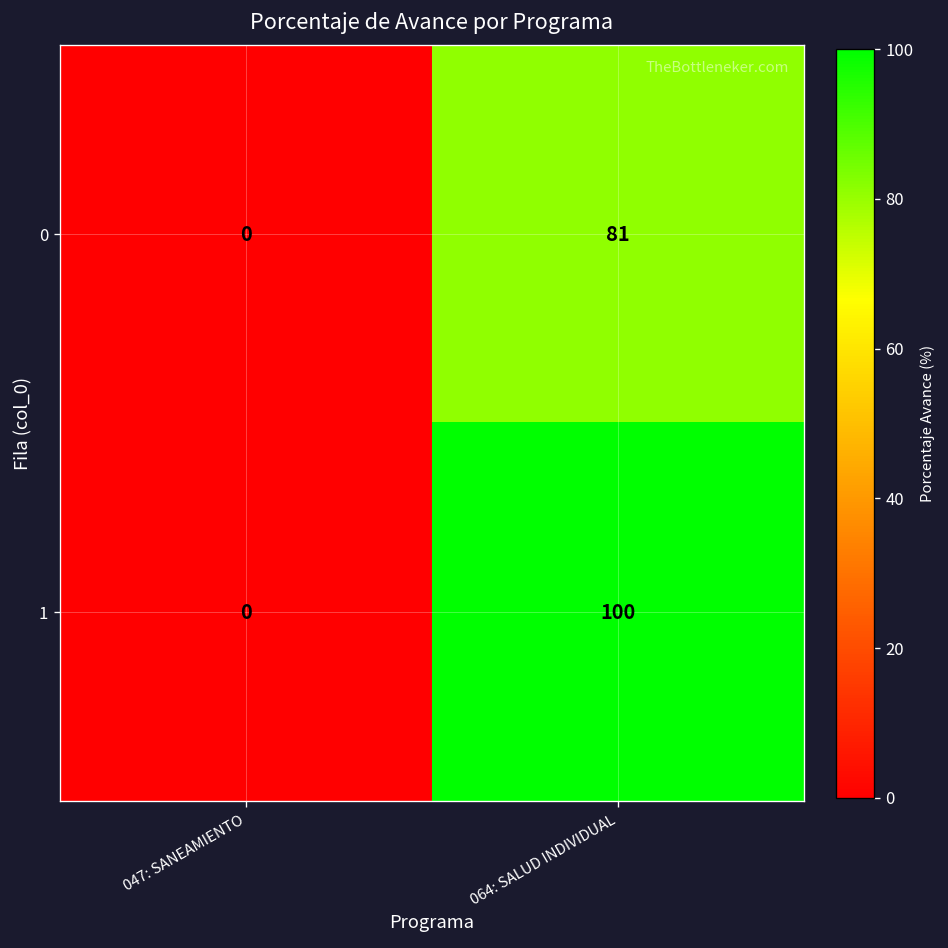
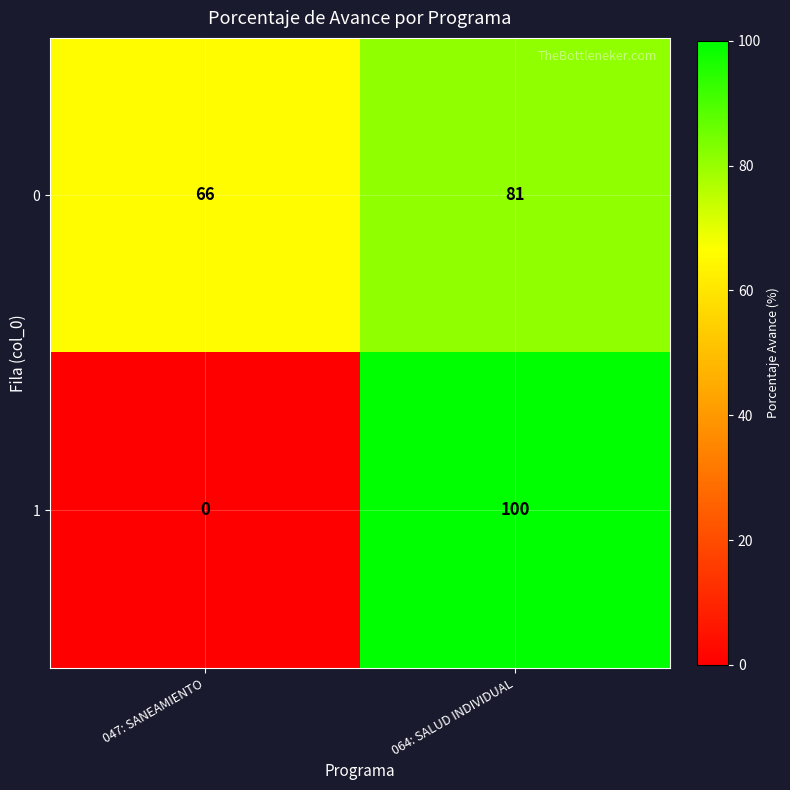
0, 047: SANEAMIENTO: 0 -> 66
